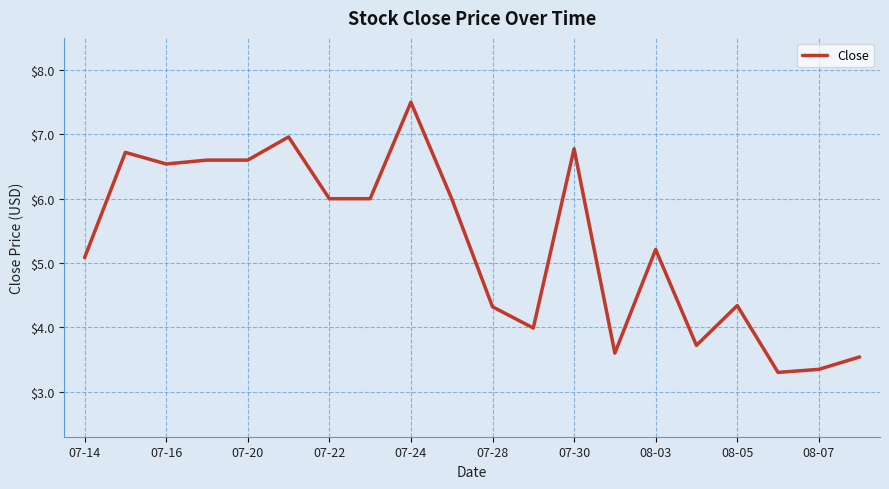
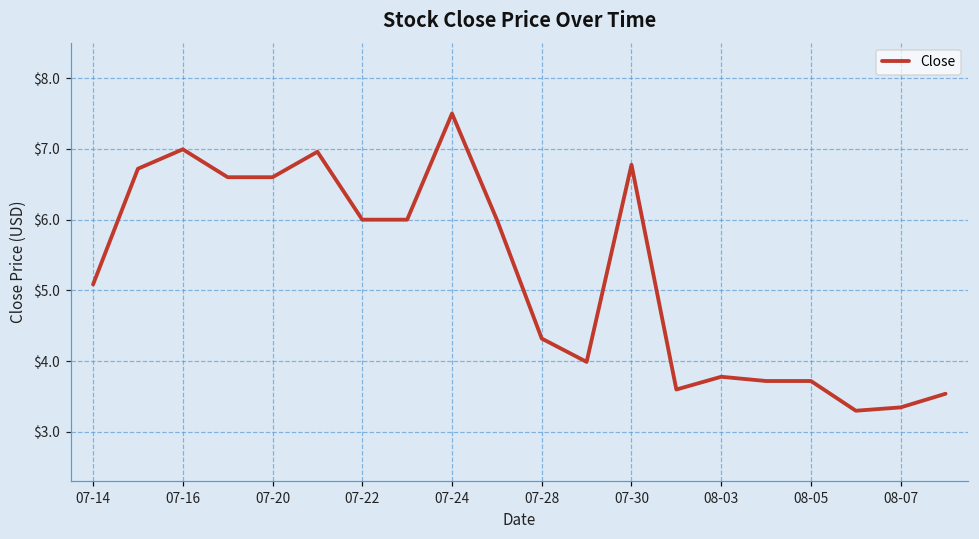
07-16: $6.5 -> $7.0
08-03: $5.2 -> $3.8
08-05: $4.3 -> $3.7
